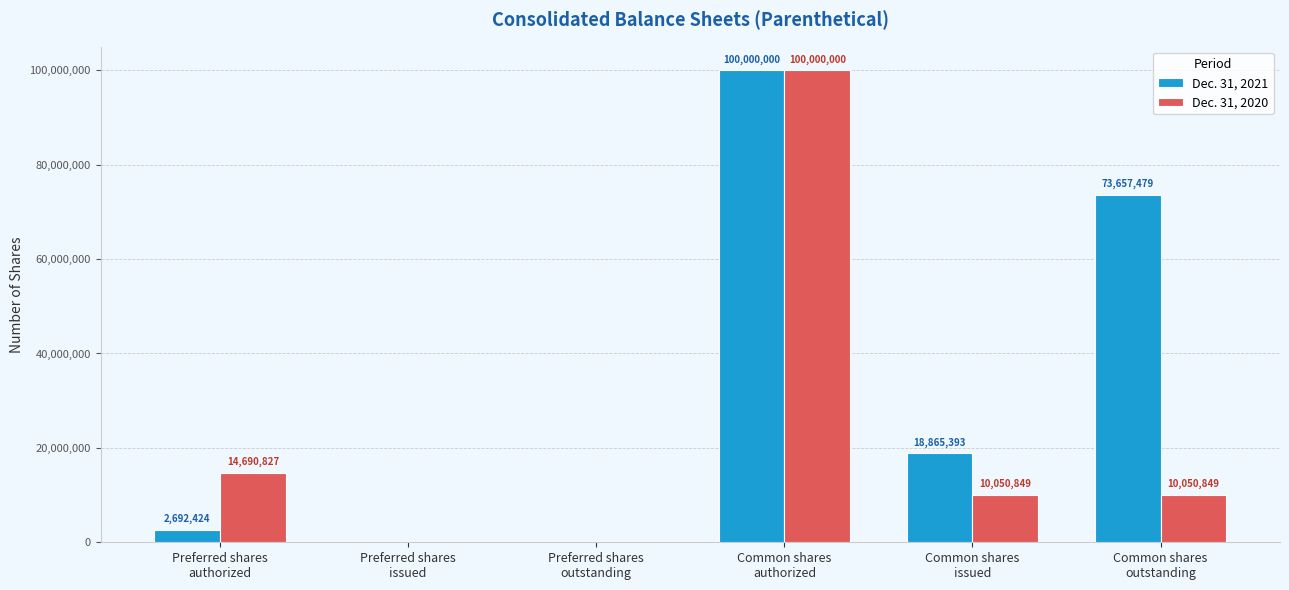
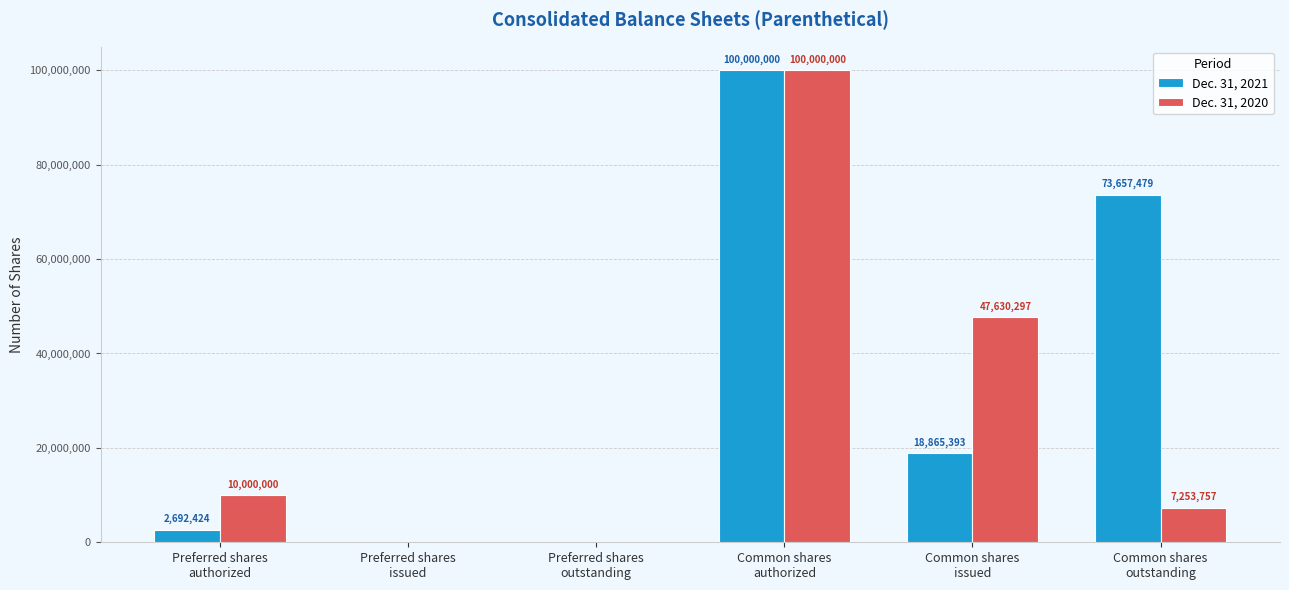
Dec. 31, 2020, Preferred shares authorized: 14,690,827 -> 10,000,000
Dec. 31, 2020, Common shares issued: 10,050,849 -> 47,630,297
Dec. 31, 2020, Common shares outstanding: 10,050,849 -> 7,253,757
